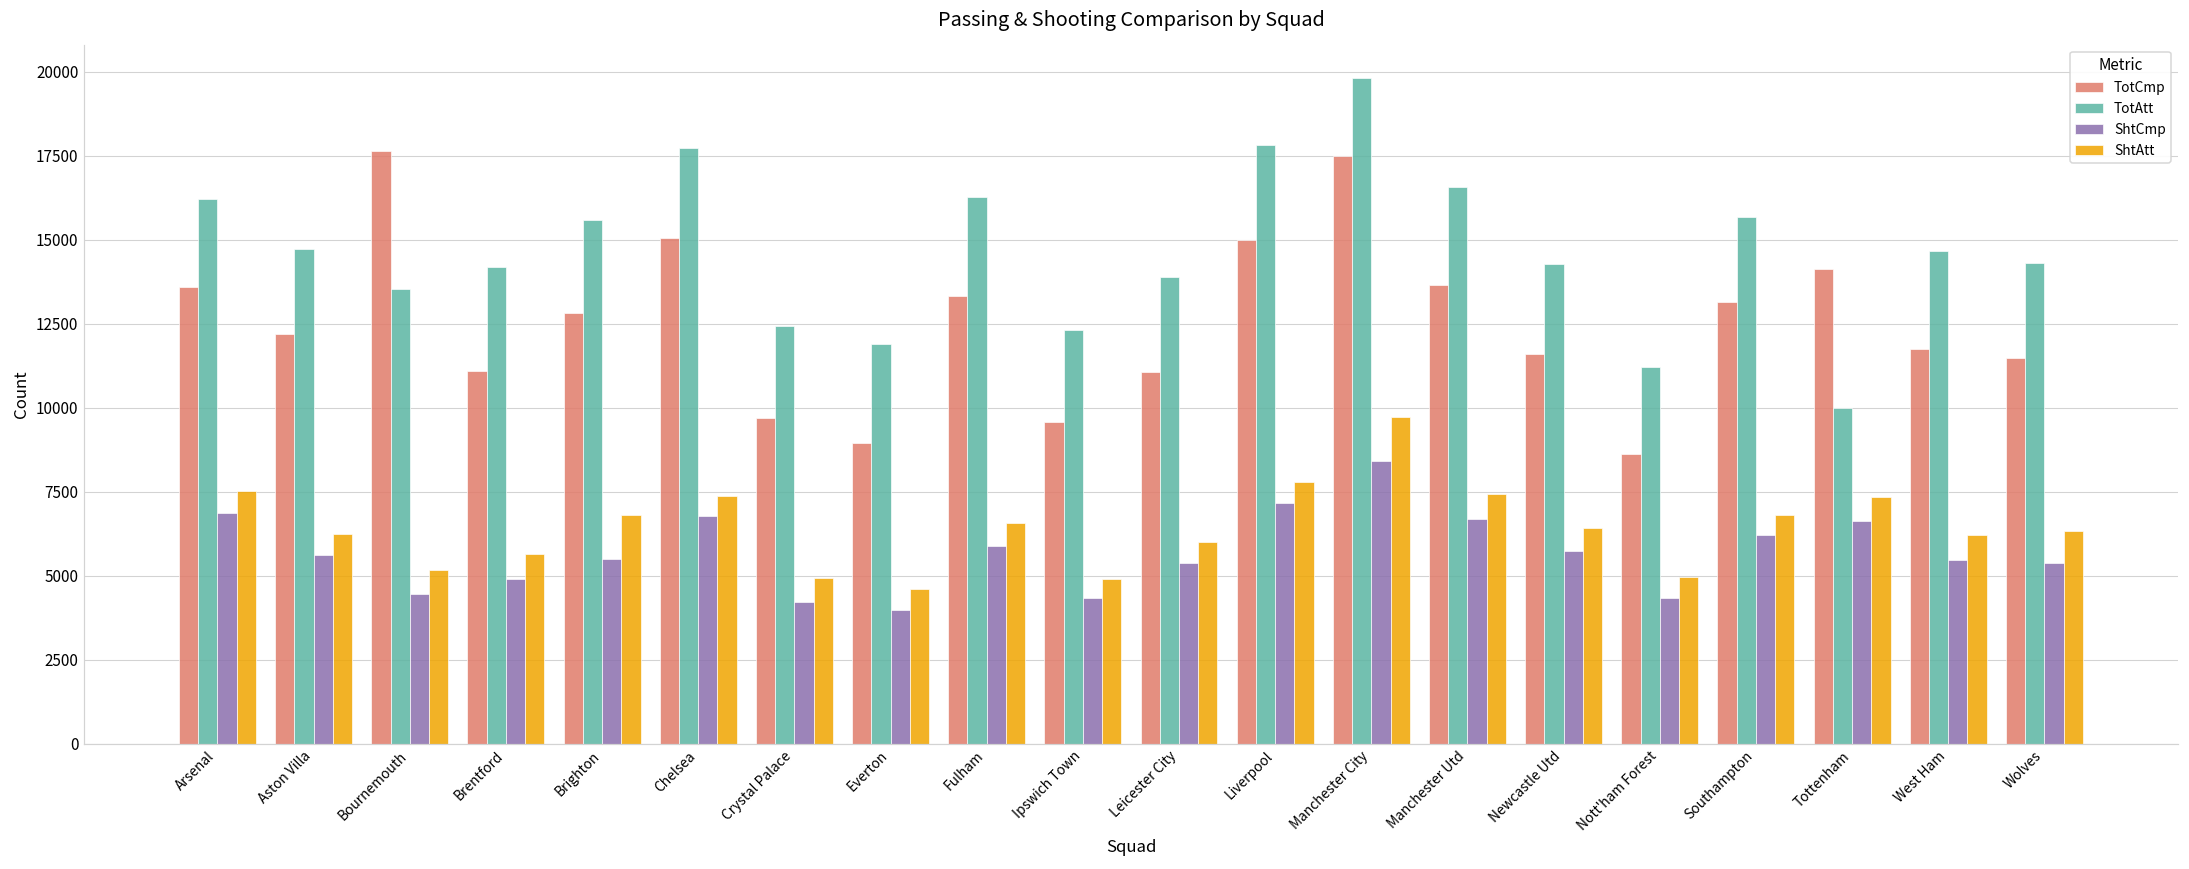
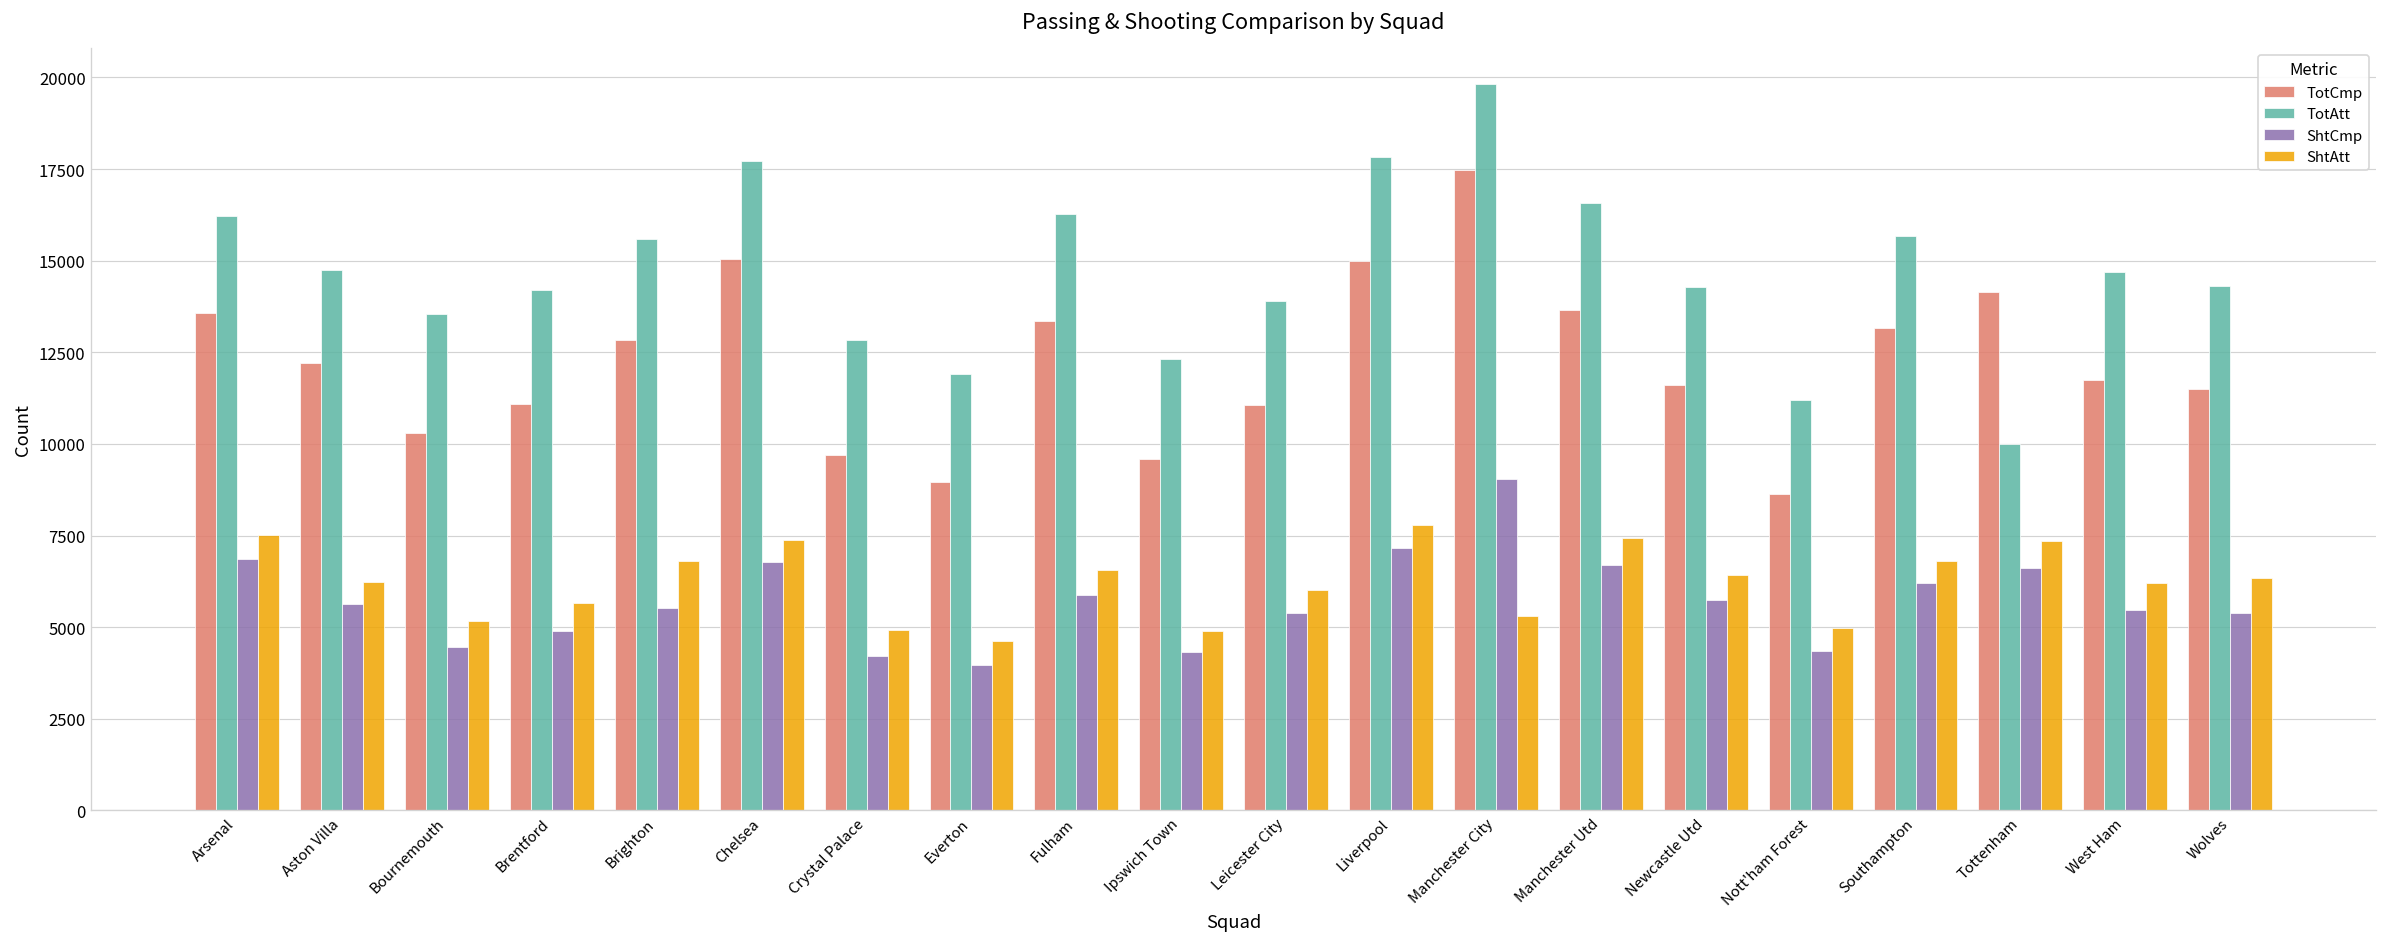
TotCmp, Bournemouth: 17700 -> 10300
TotAtt, Crystal Palace: 12500 -> 12800
ShtCmp, Manchester City: 8400 -> 9000
ShtAtt, Manchester City: 9700 -> 5300
